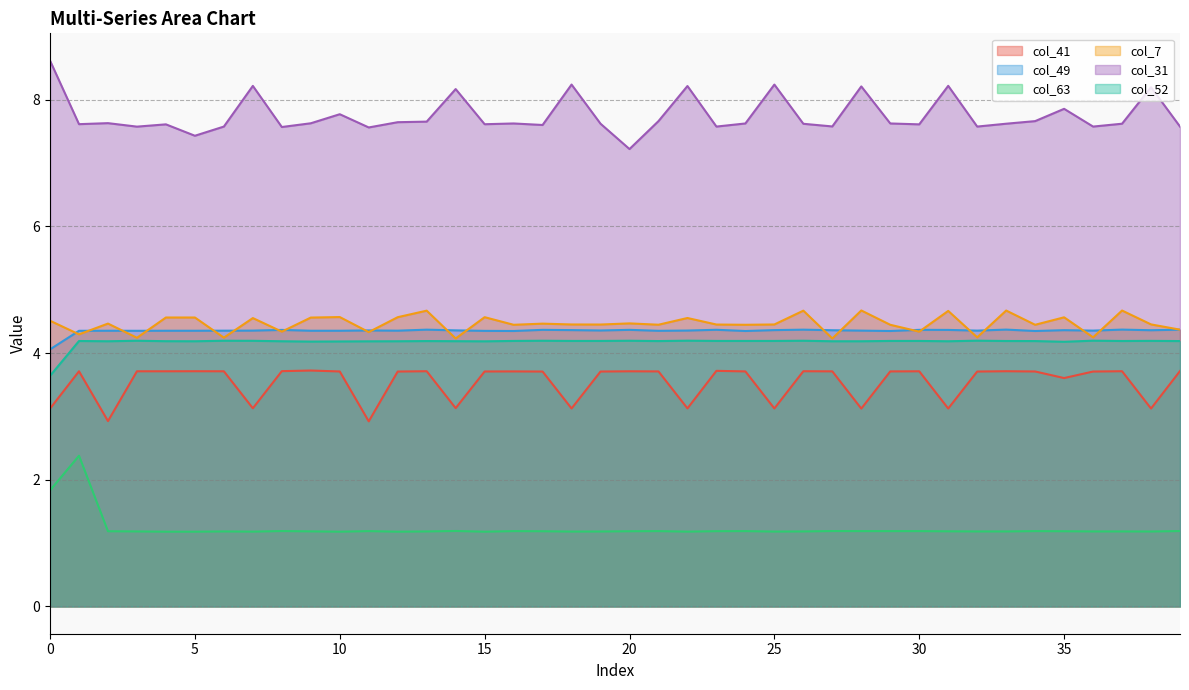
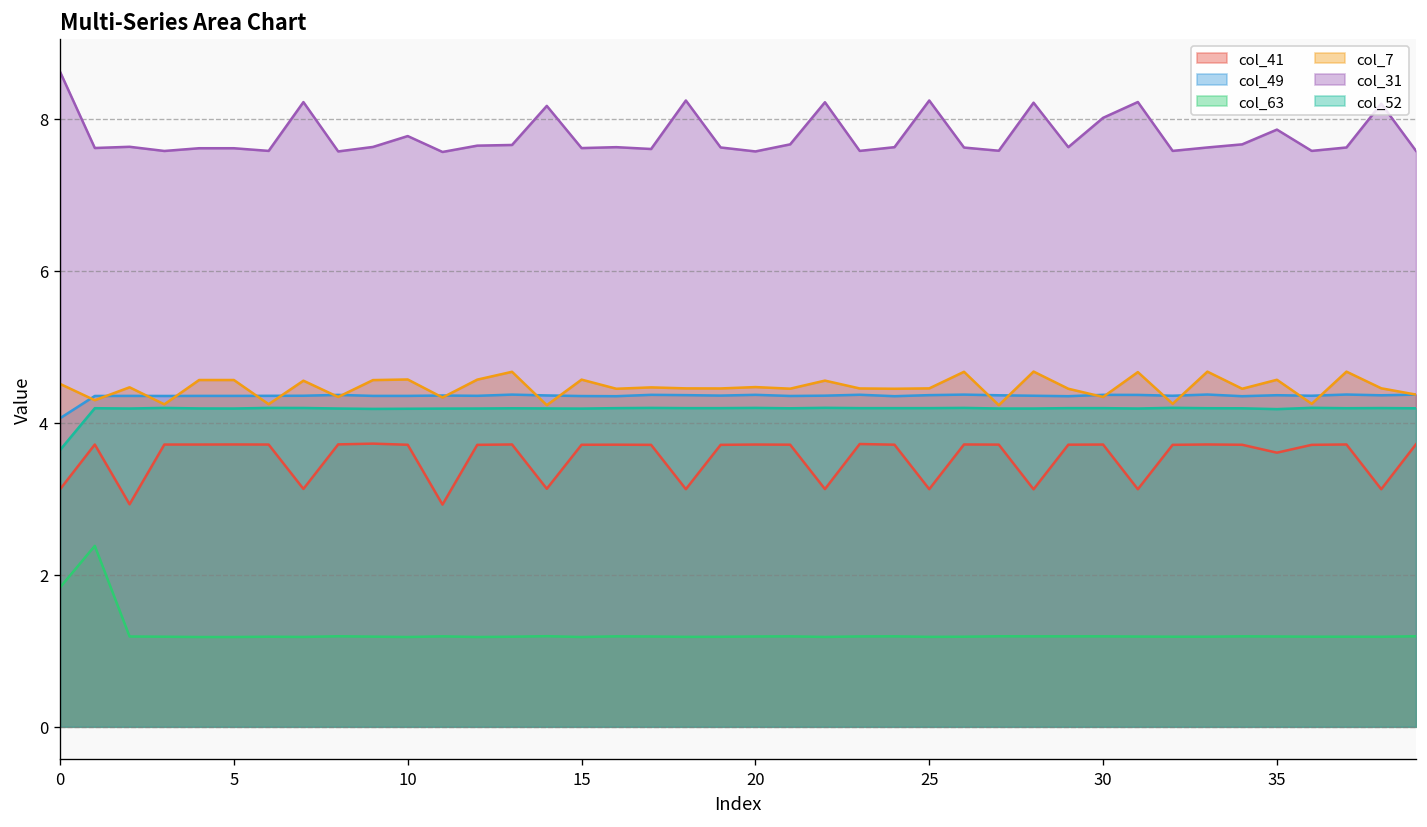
col_31, 5: 7.4 -> 7.6
col_31, 20: 7.2 -> 7.6
col_31, 30: 7.6 -> 8.0
